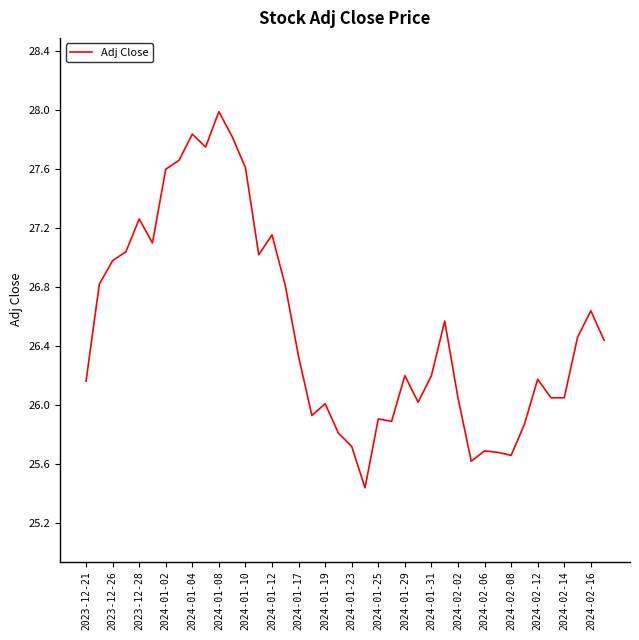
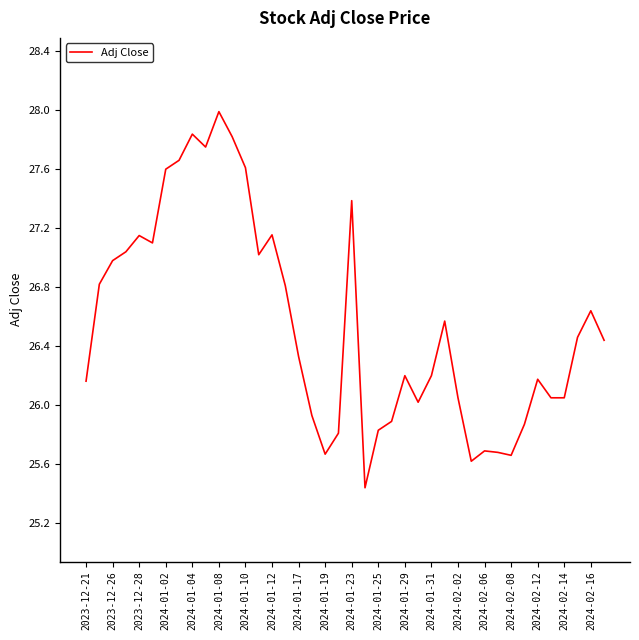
2023-12-28: 27.26 -> 27.15
2024-01-19: 26.01 -> 25.67
2024-01-23: 25.72 -> 27.39
2024-01-25: 25.91 -> 25.83
